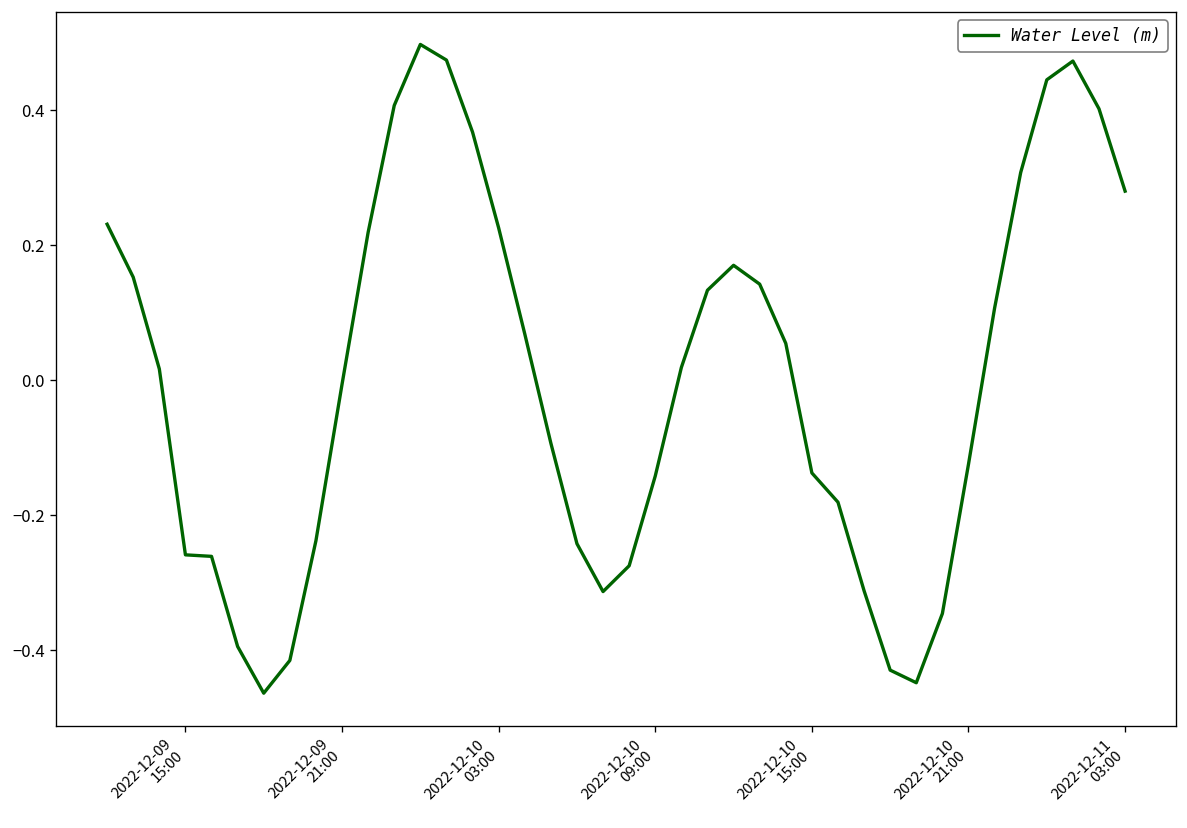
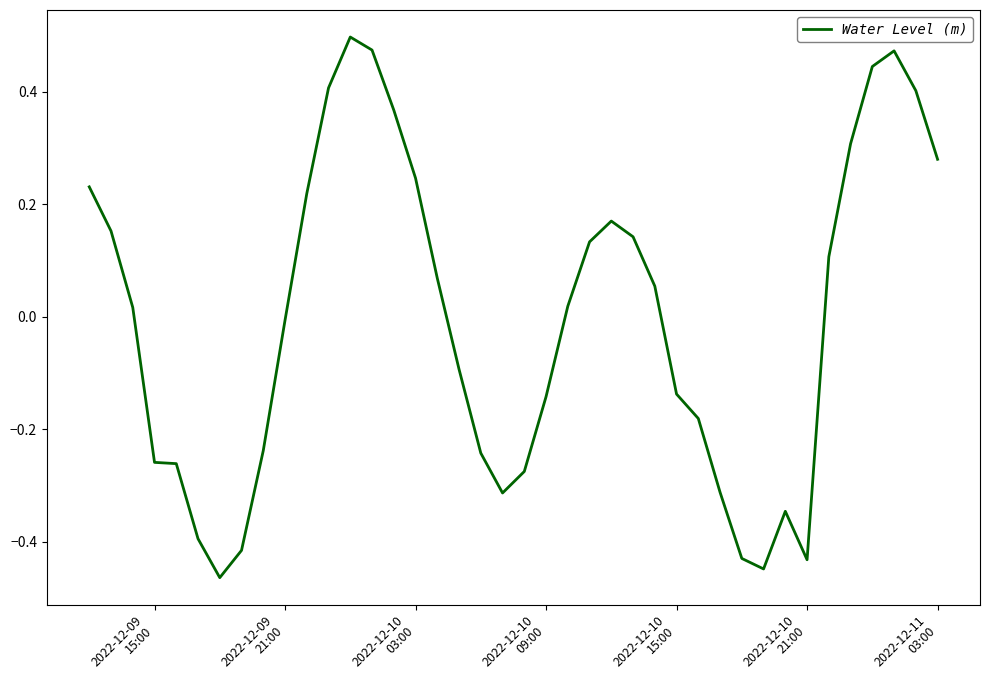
2022-12-10 03:00: 0.23 -> 0.25
2022-12-10 21:00: -0.12 -> -0.43
